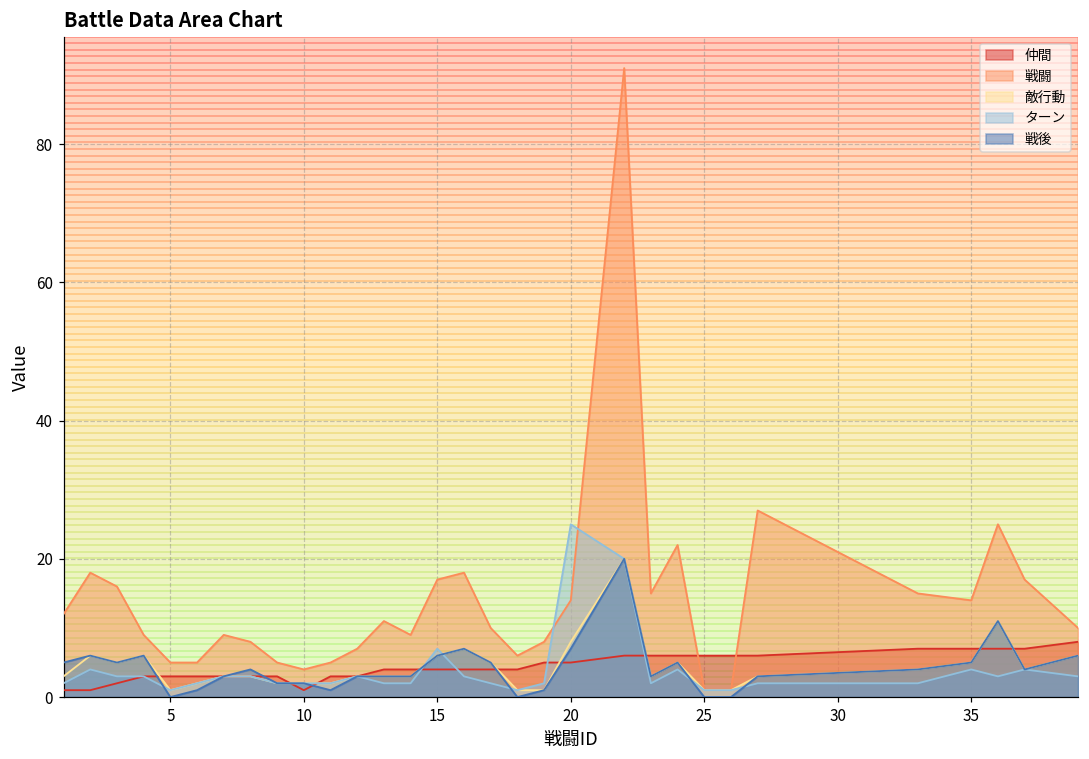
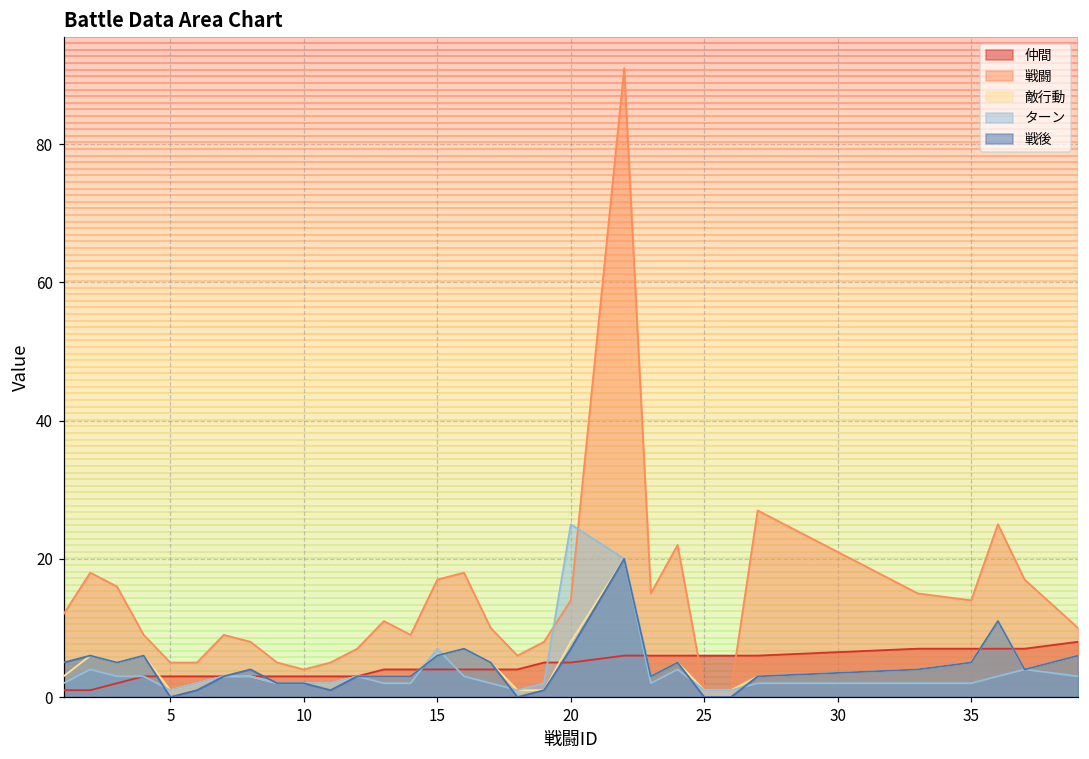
仲間, 10: 1 -> 3
ターン, 35: 4 -> 2
